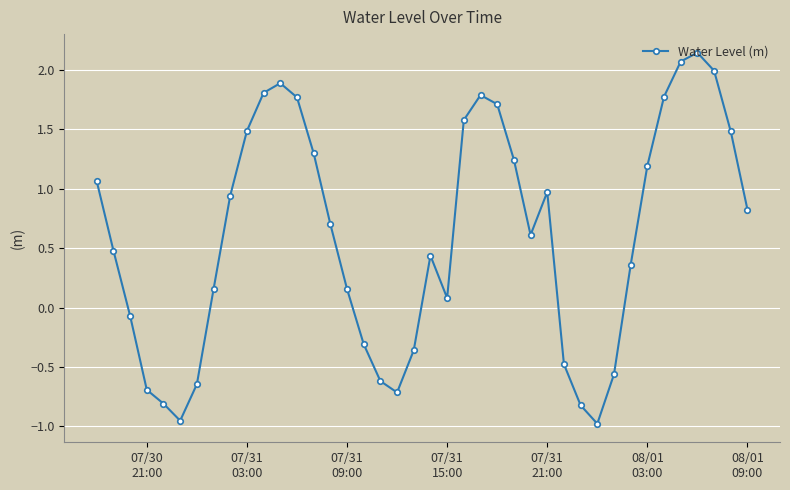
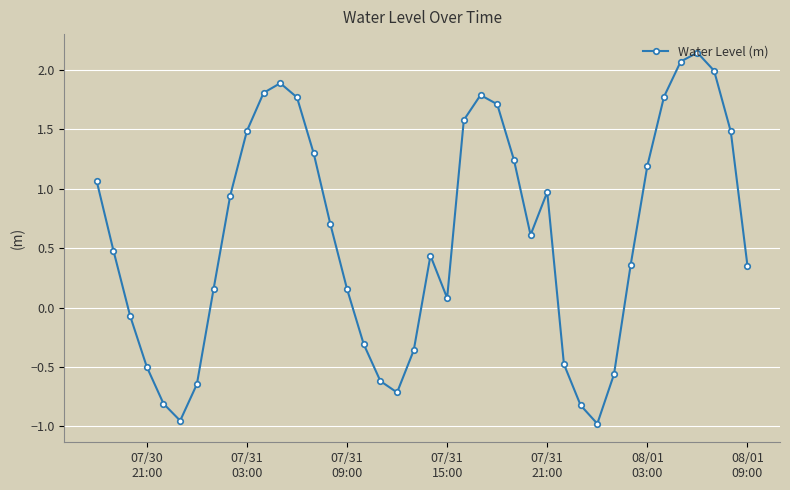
07/30 21:00: -0.69 -> -0.50
08/01 09:00: 0.82 -> 0.35
